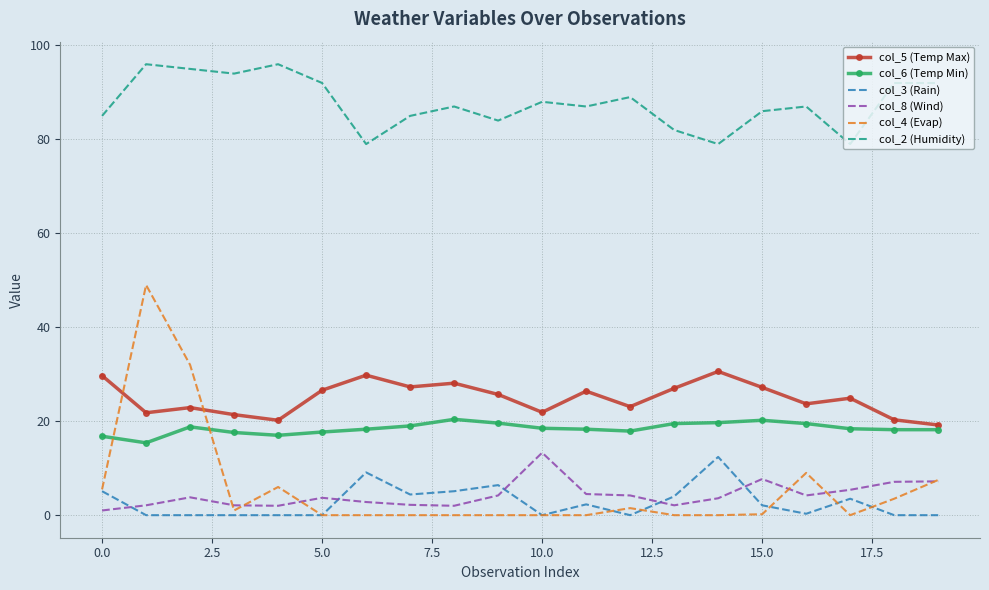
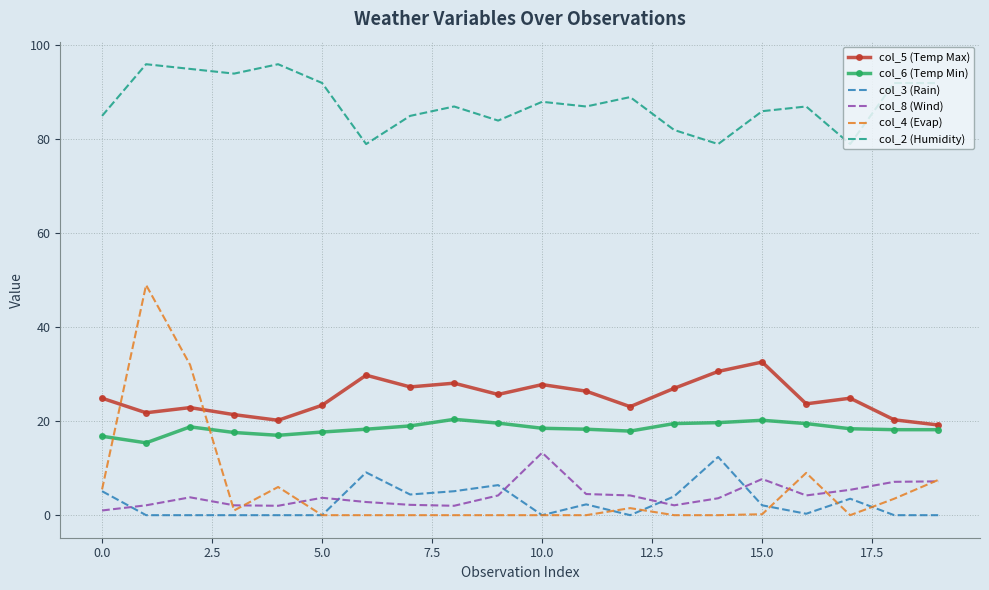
col_5 (Temp Max), 0.0: 30 -> 25
col_5 (Temp Max), 5.0: 27 -> 23
col_5 (Temp Max), 10.0: 22 -> 28
col_5 (Temp Max), 15.0: 27 -> 33
